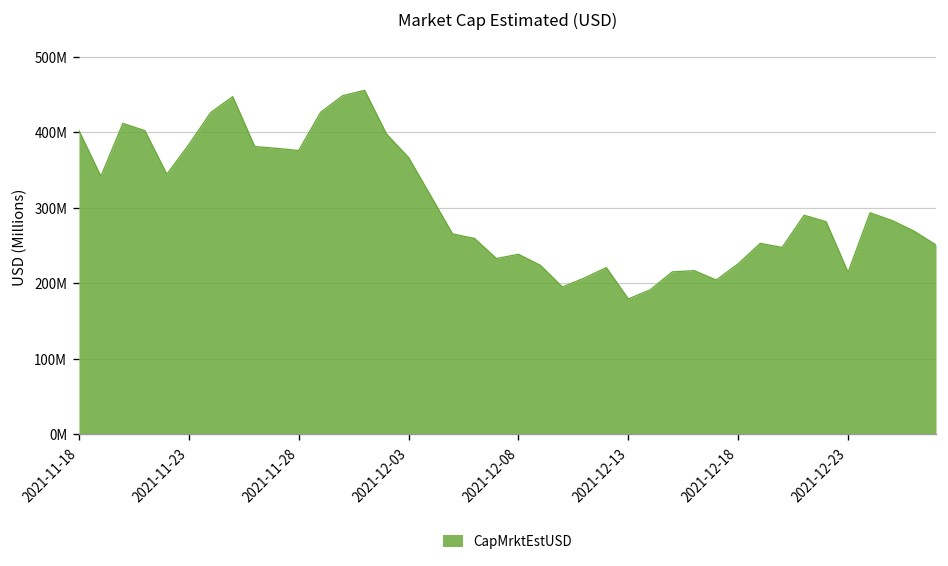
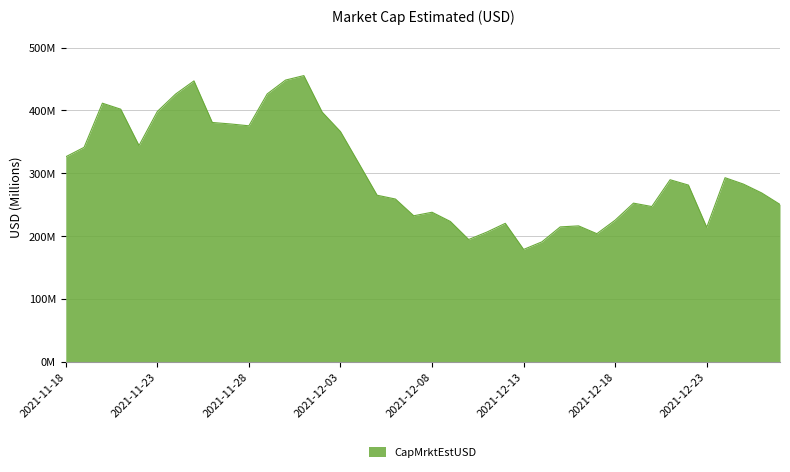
2021-11-18: 400000000 -> 330000000
2021-11-23: 380000000 -> 400000000
